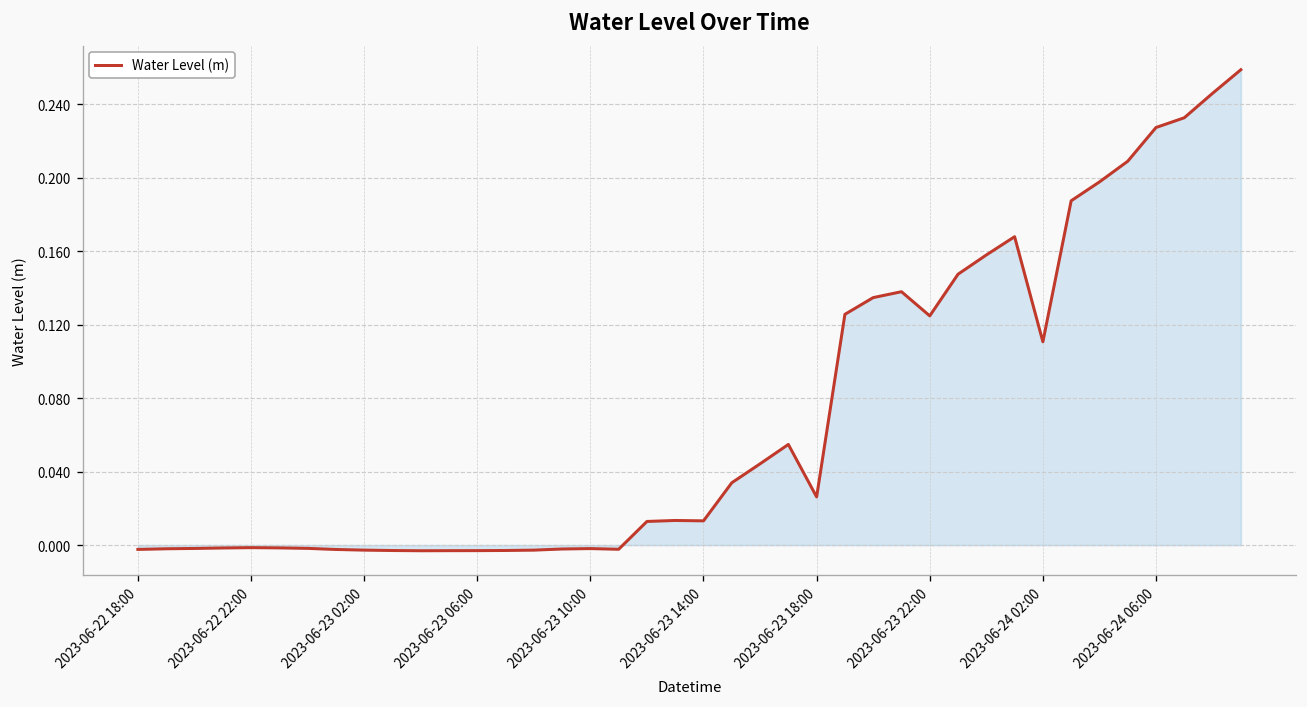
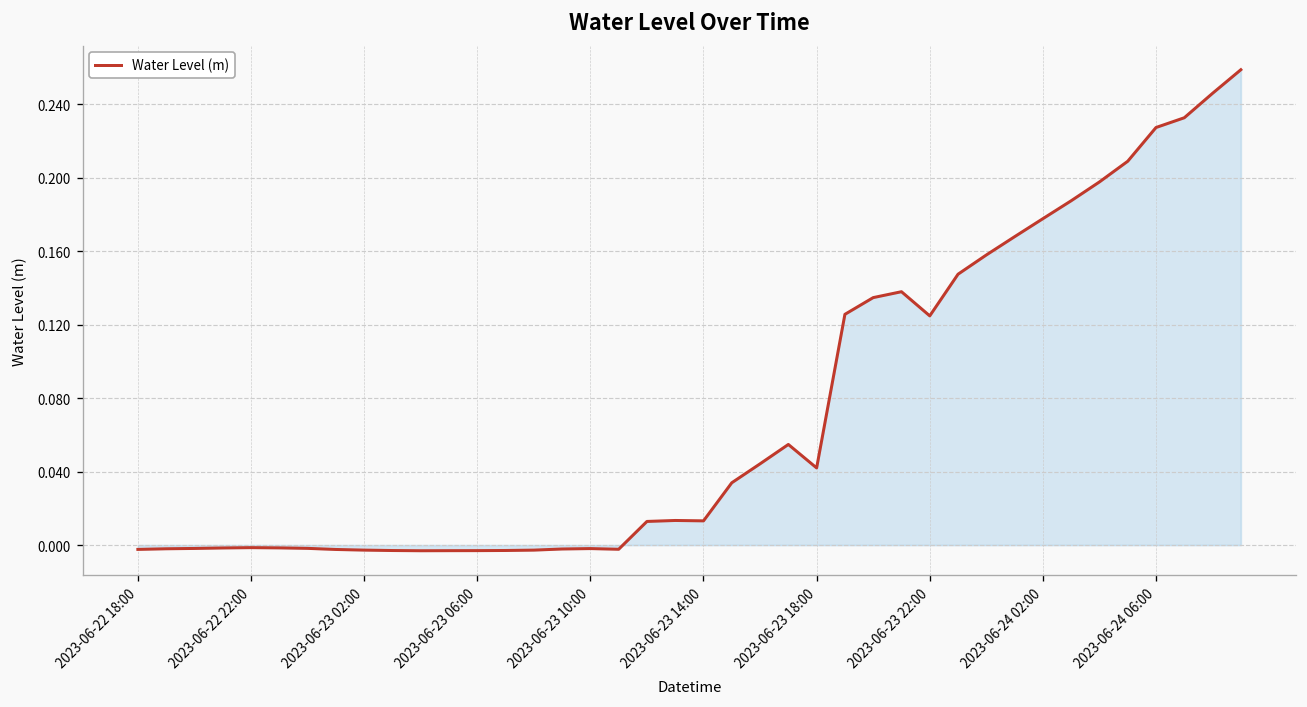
Water Level (m), 2023-06-23 18:00: 0.026 -> 0.042
Water Level (m), 2023-06-24 02:00: 0.111 -> 0.178
